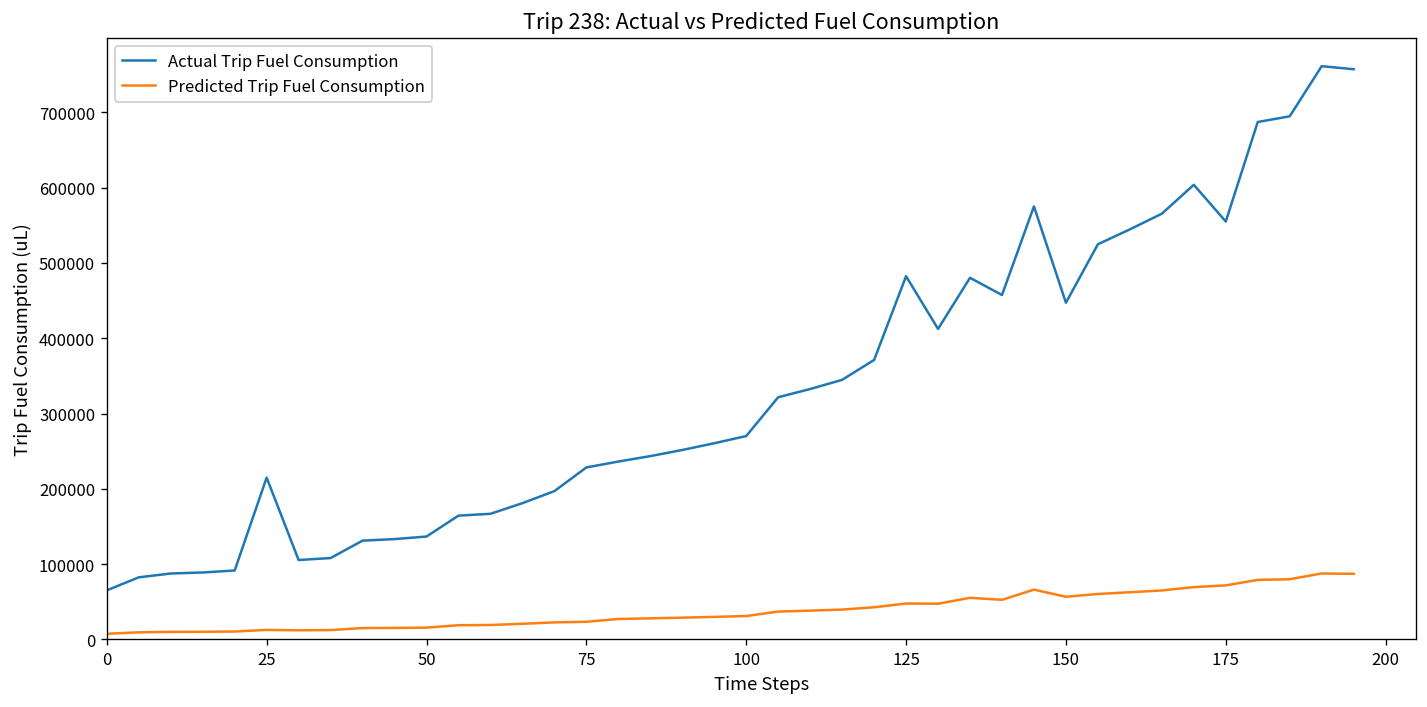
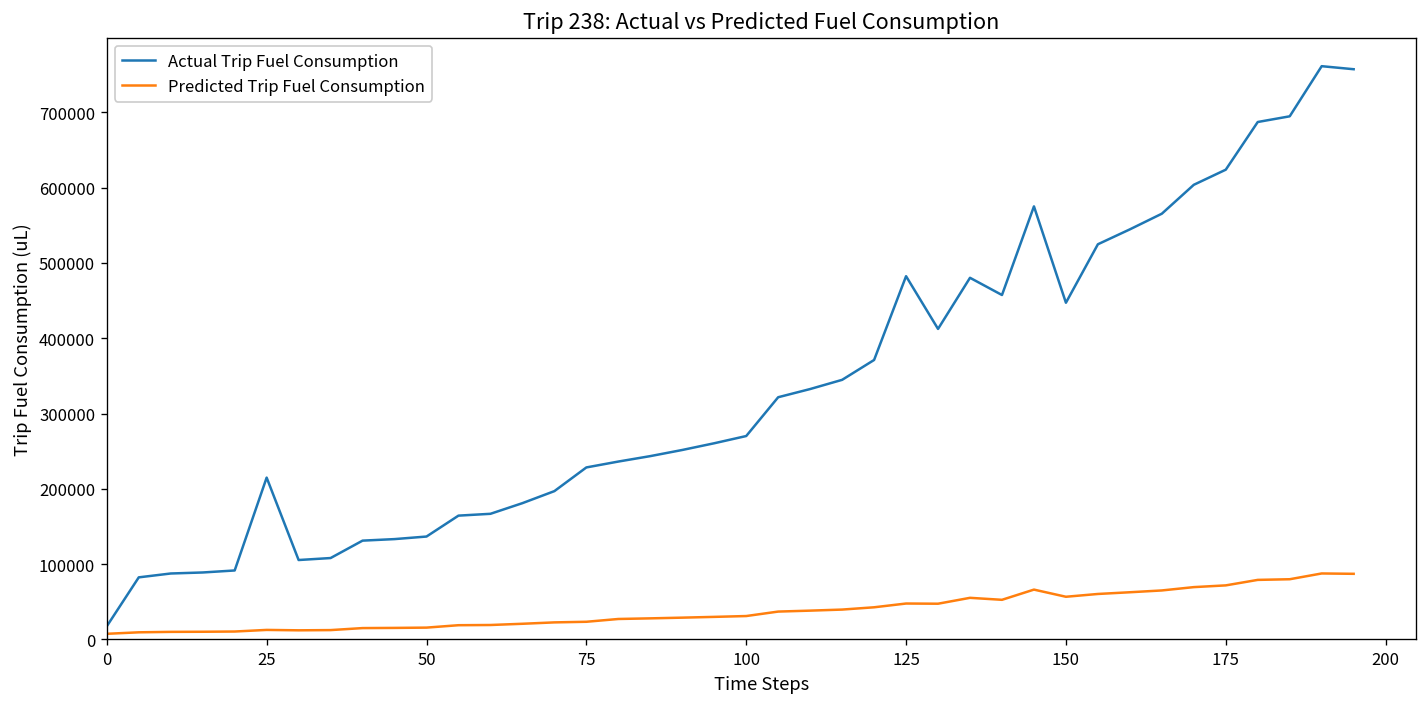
Actual Trip Fuel Consumption, 0: 70000 -> 20000
Actual Trip Fuel Consumption, 175: 550000 -> 620000
